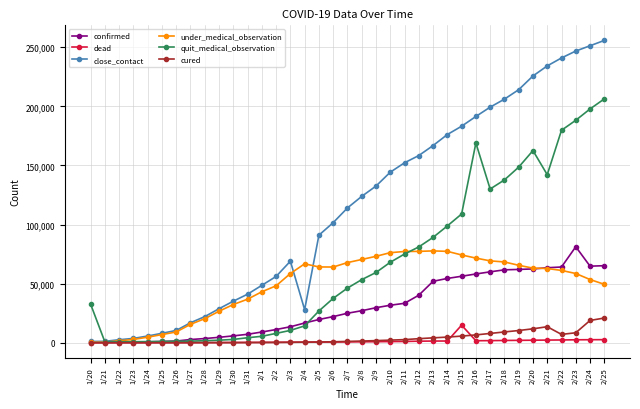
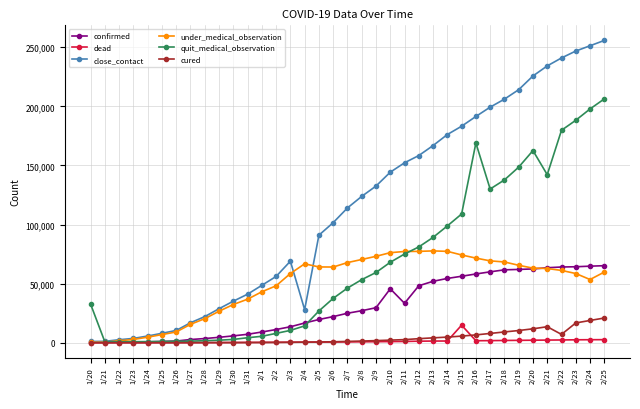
confirmed, 2/10: 32,000 -> 46,000
confirmed, 2/12: 40,000 -> 48,000
confirmed, 2/23: 81,000 -> 64,000
cured, 2/23: 8,000 -> 17,000
under_medical_observation, 2/25: 49,000 -> 60,000
